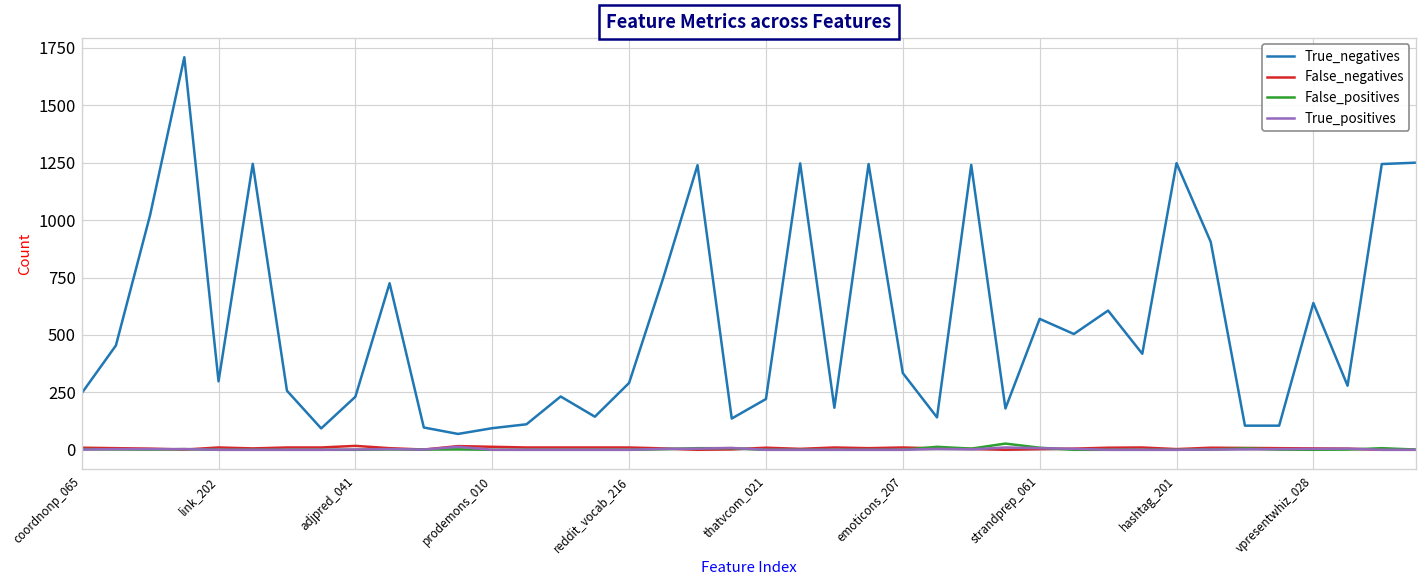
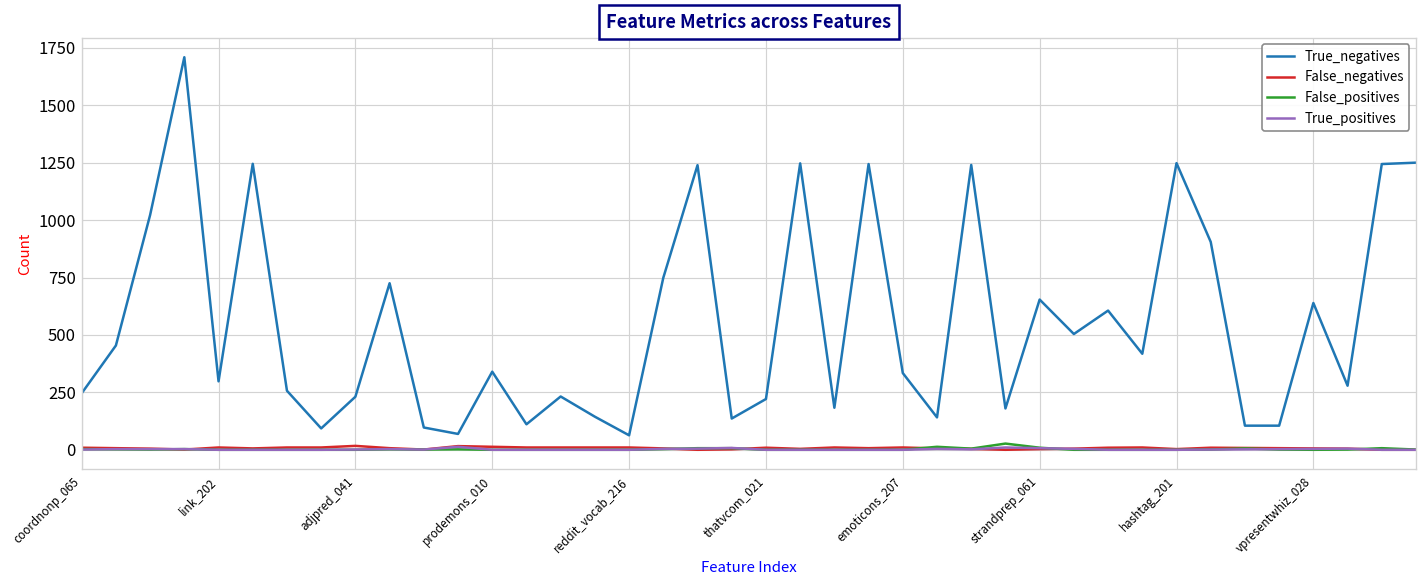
True_negatives, prodemons_010: 90 -> 340
True_negatives, reddit_vocab_216: 290 -> 60
True_negatives, strandprep_061: 570 -> 650
